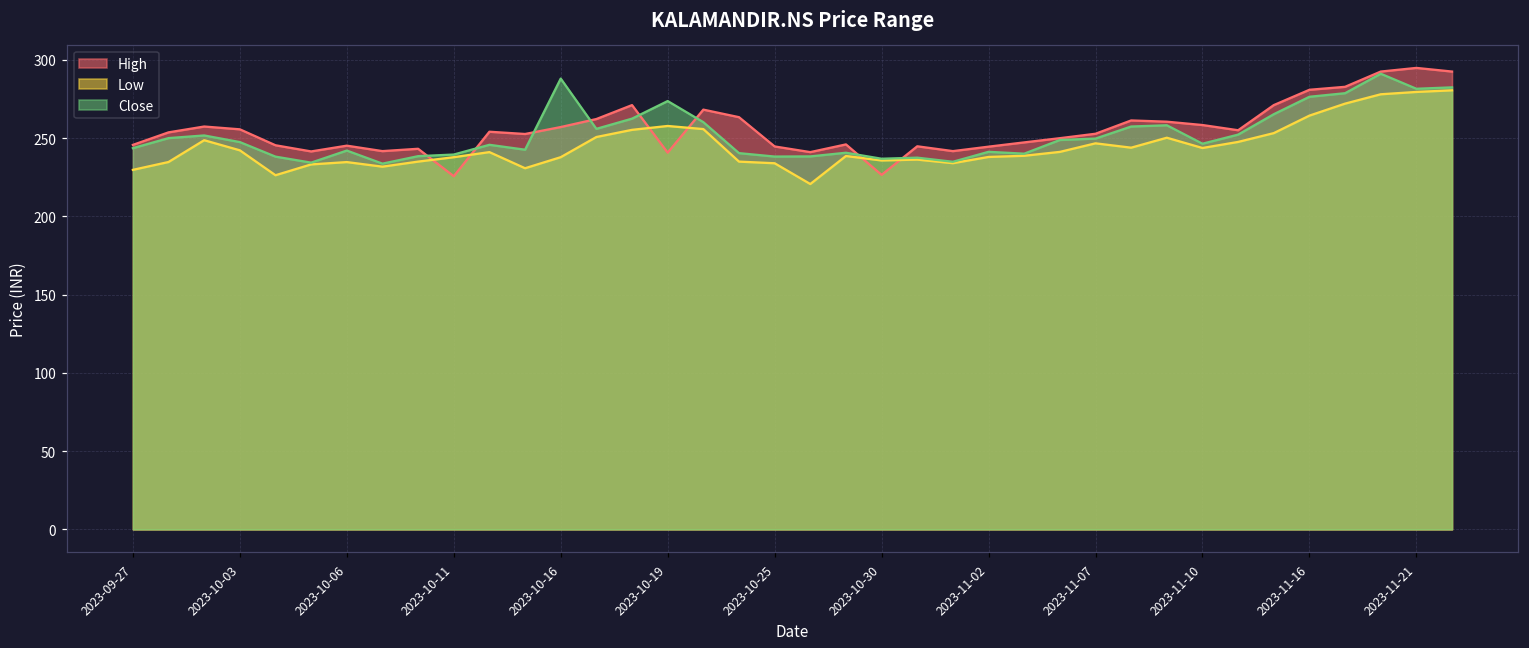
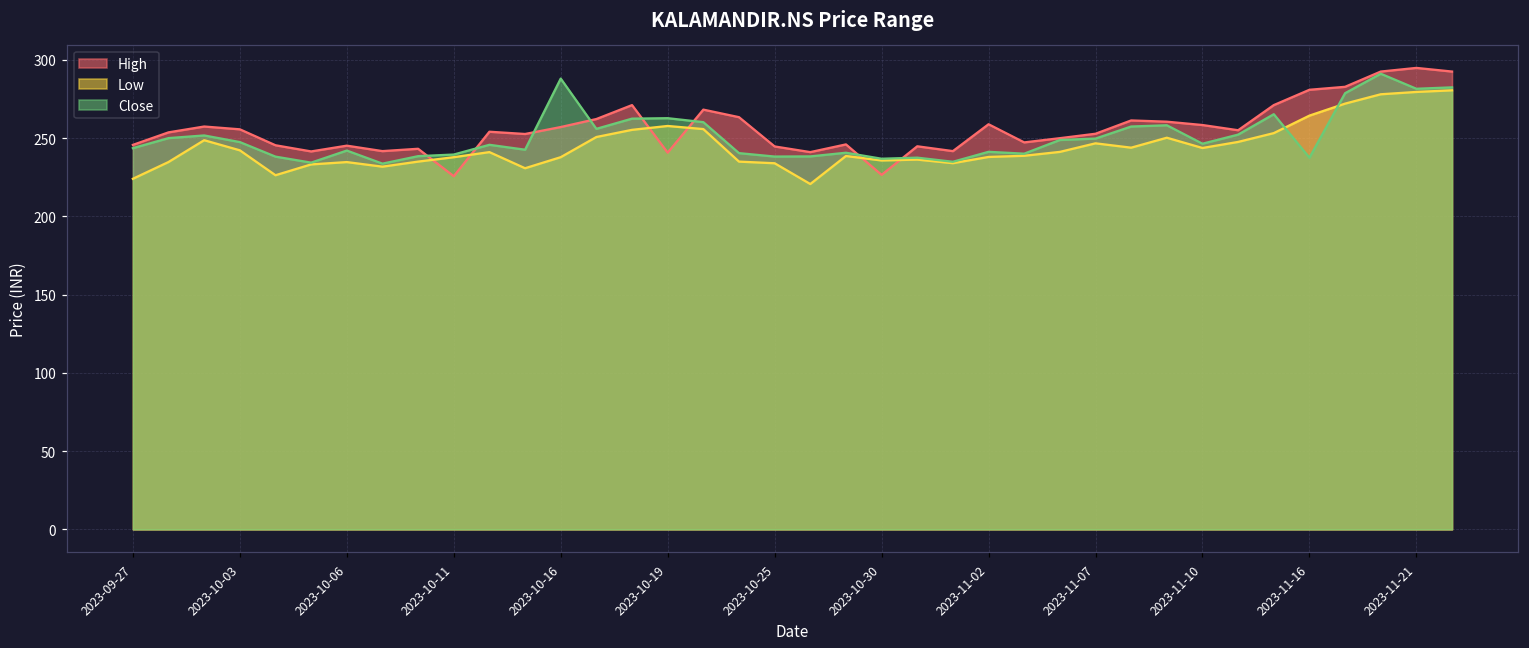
Low, 2023-09-27: 230 -> 224
Close, 2023-10-19: 274 -> 263
High, 2023-11-02: 244 -> 259
Close, 2023-11-16: 276 -> 237
